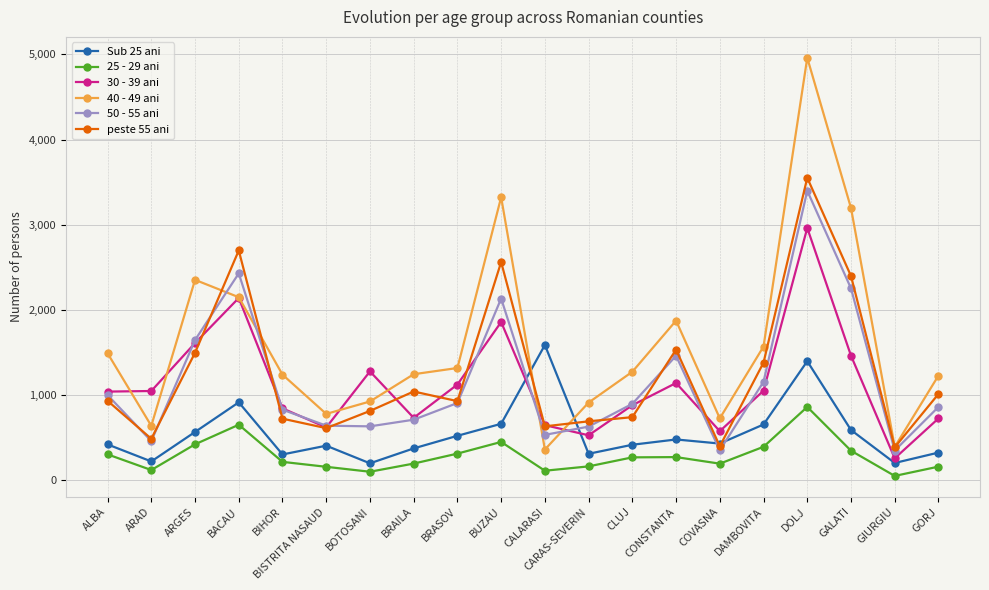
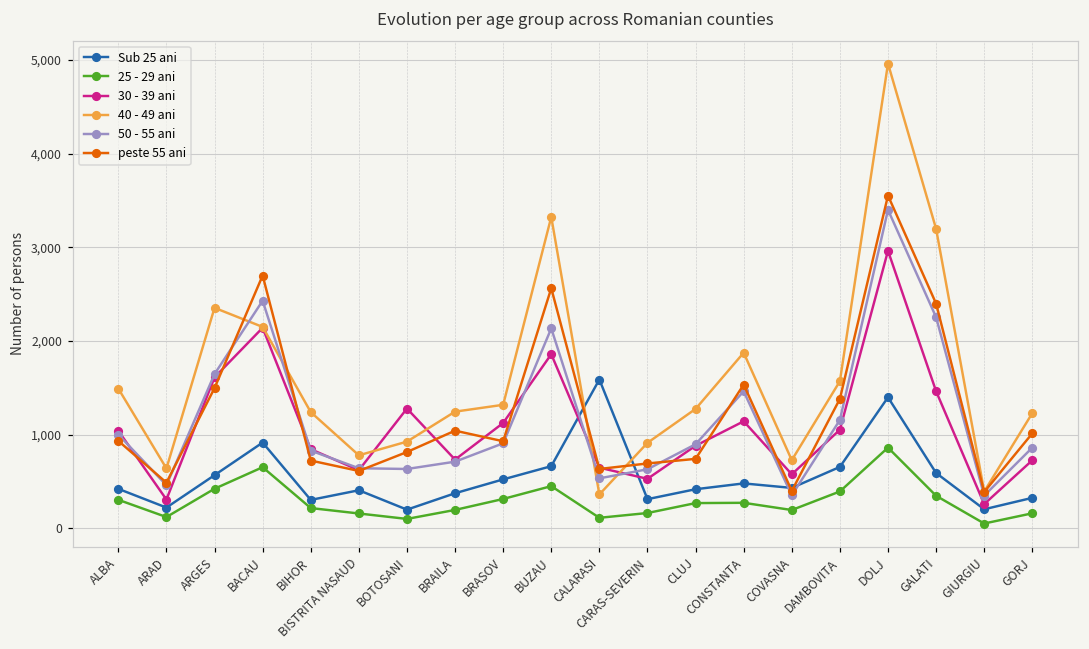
30 - 39 ani, ARAD: 1,000 -> 300
